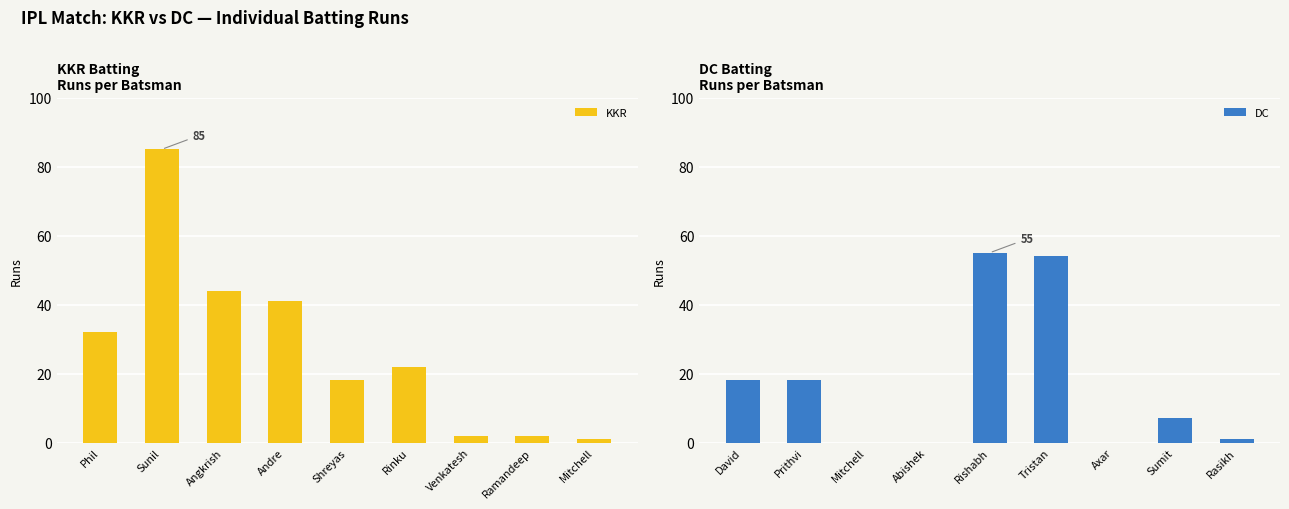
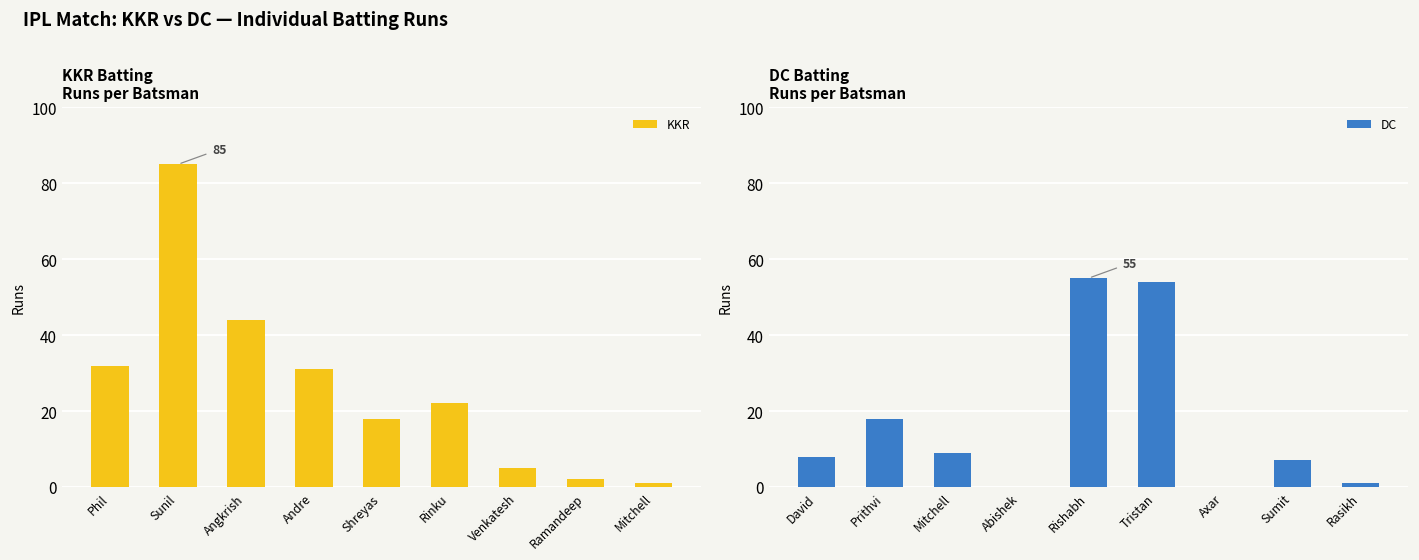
KKR Batting Runs per Batsman, Andre: 41 -> 31
KKR Batting Runs per Batsman, Venkatesh: 2 -> 5
DC Batting Runs per Batsman, David: 18 -> 8
DC Batting Runs per Batsman, Mitchell: 0 -> 9
